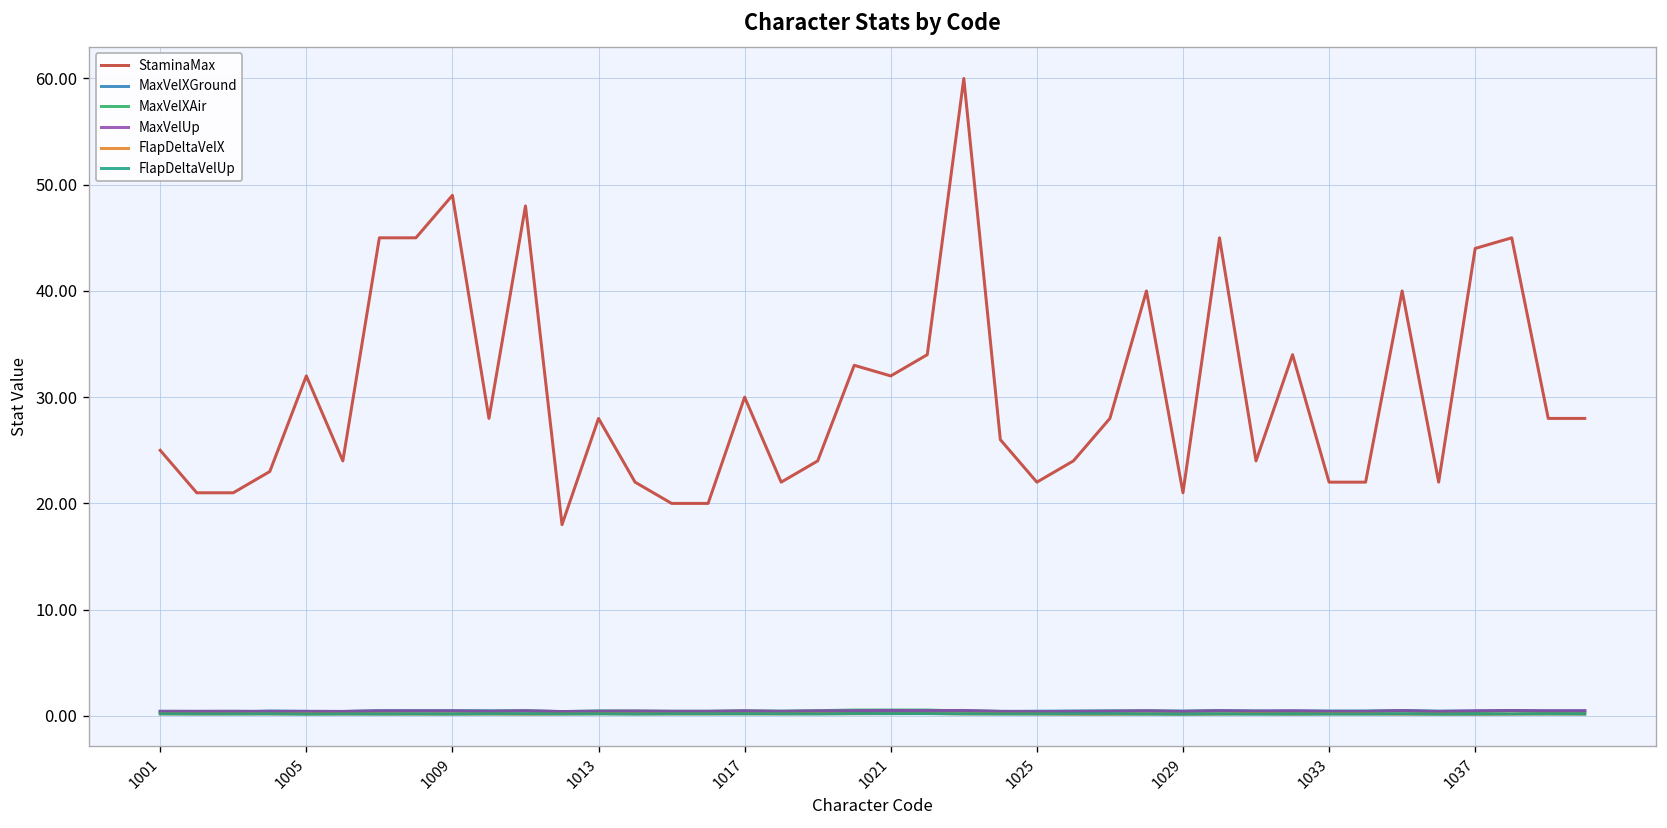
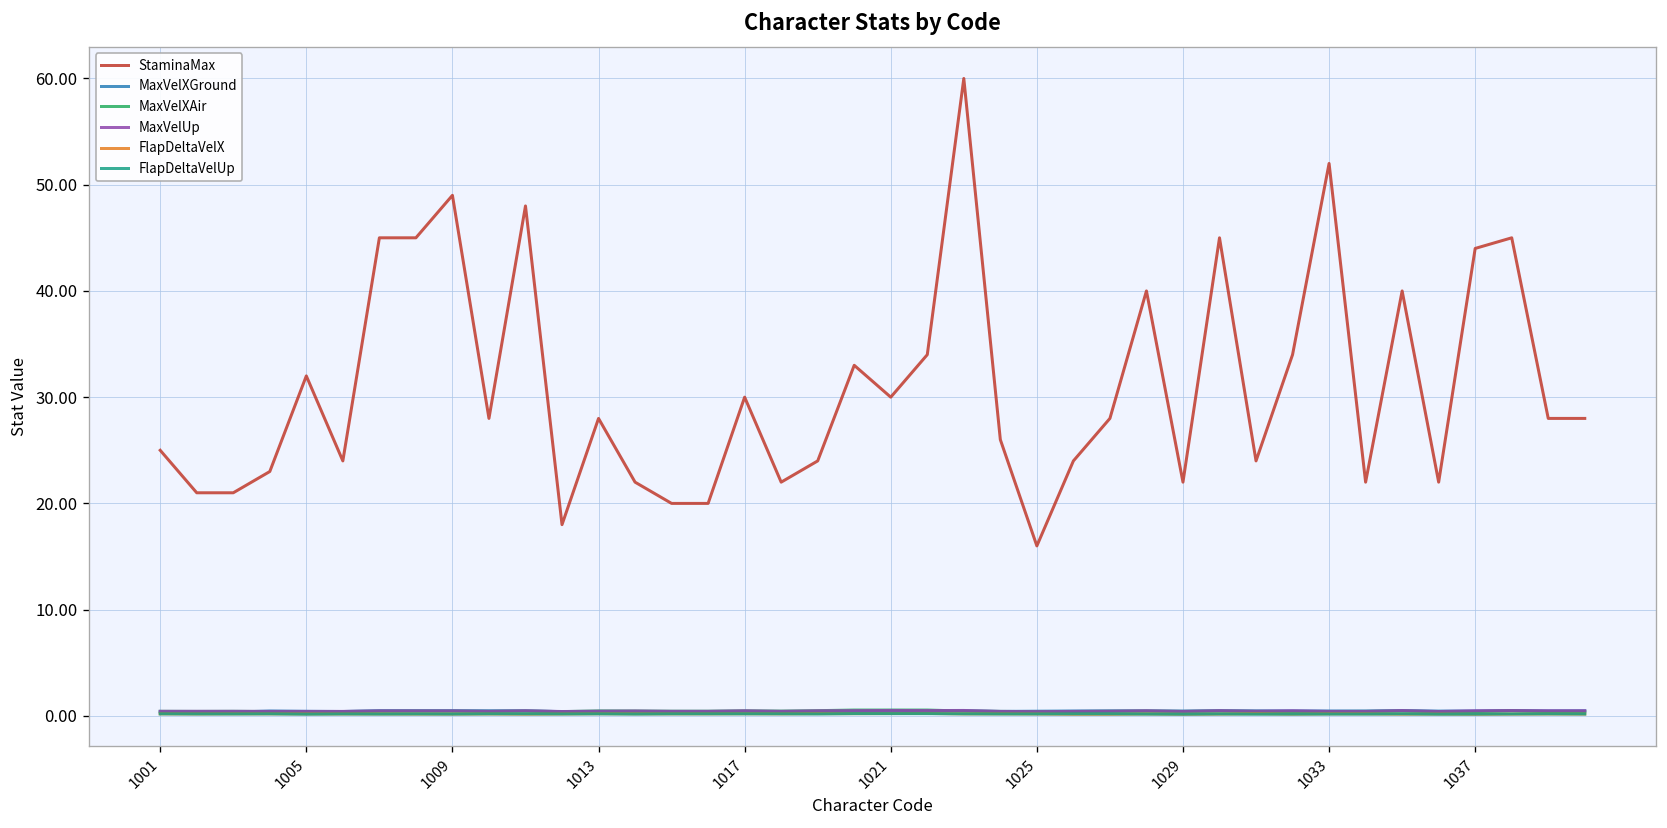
StaminaMax, 1021: 32 -> 30
StaminaMax, 1025: 22 -> 16
StaminaMax, 1029: 21 -> 22
StaminaMax, 1033: 22 -> 52
